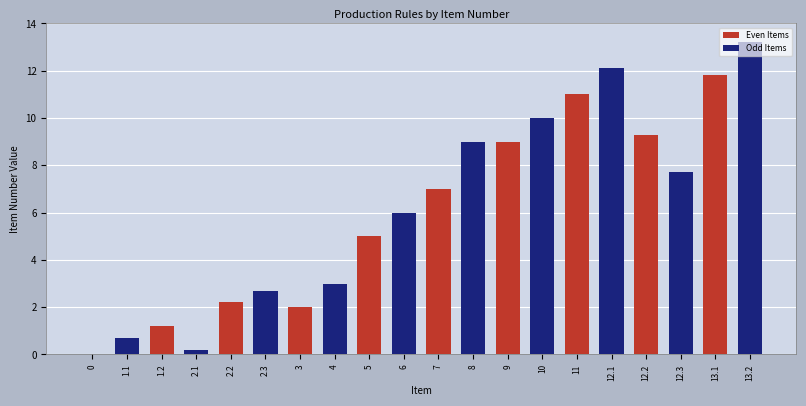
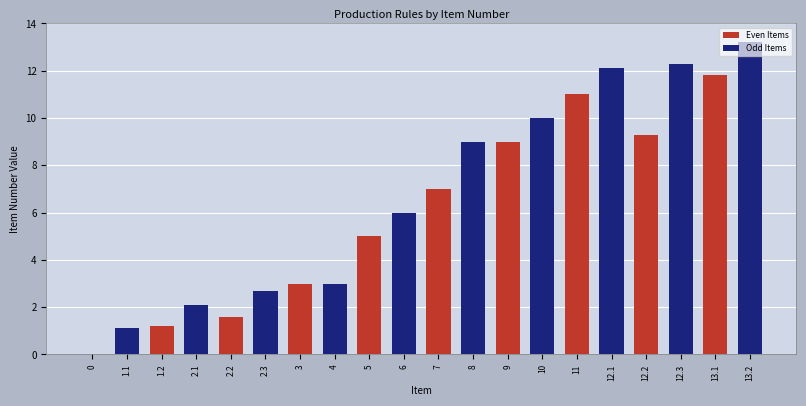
Odd Items, 1.1: 0.7 -> 1.1
Odd Items, 2.1: 0.2 -> 2.1
Even Items, 2.2: 2.2 -> 1.6
Even Items, 3: 2 -> 3
Odd Items, 12.3: 7.7 -> 12.3
